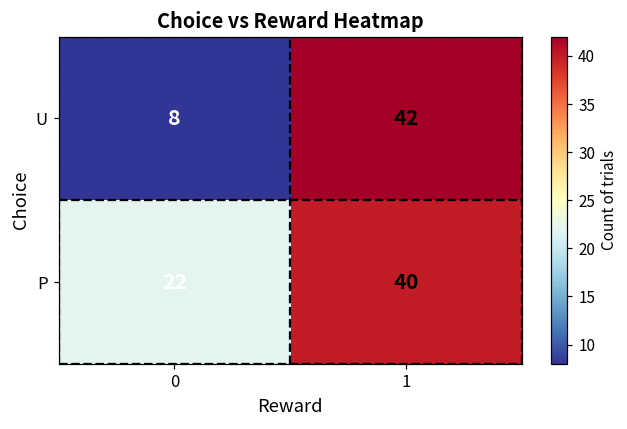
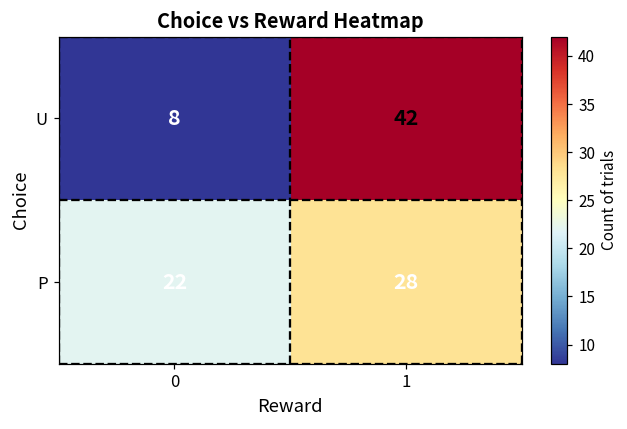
P, 1: 40 -> 28
